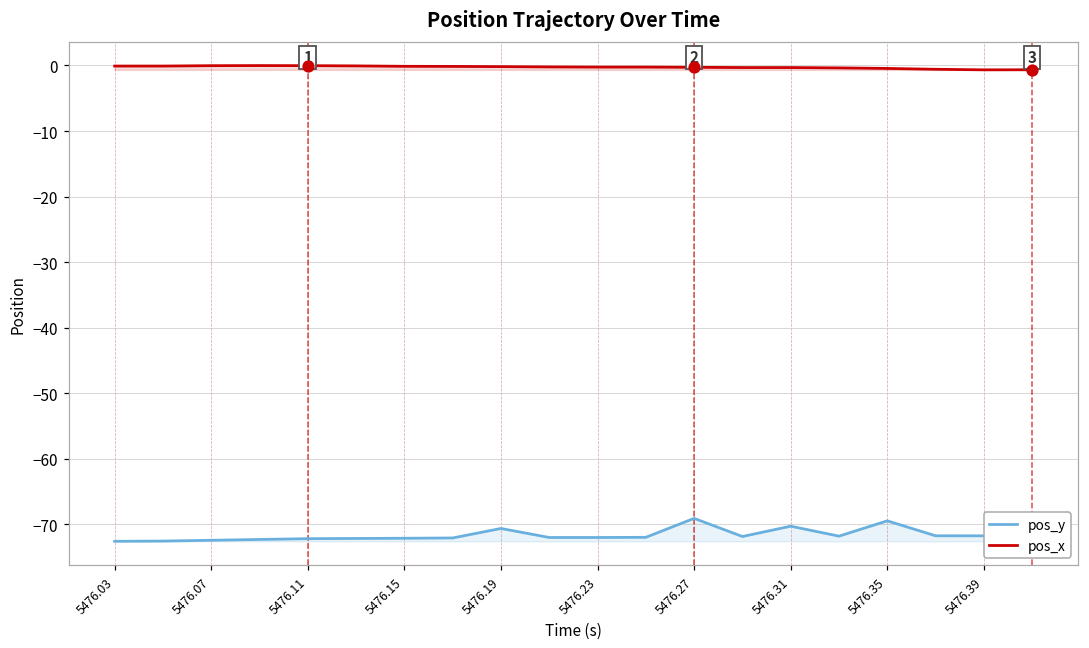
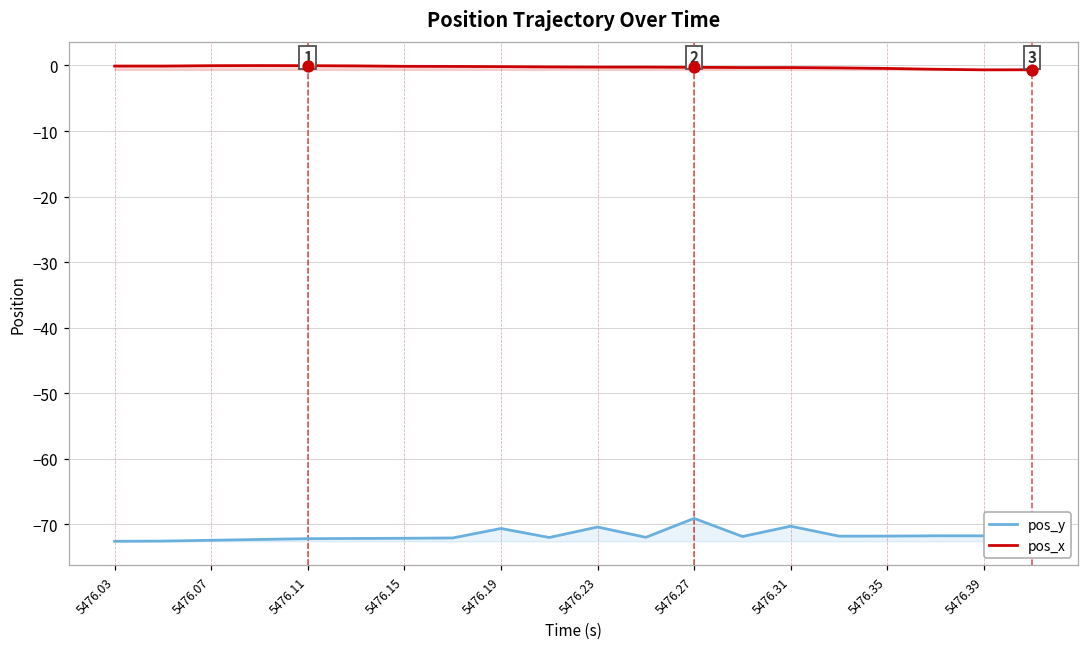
pos_y, 5476.23: -72 -> -70
pos_y, 5476.35: -69 -> -72
